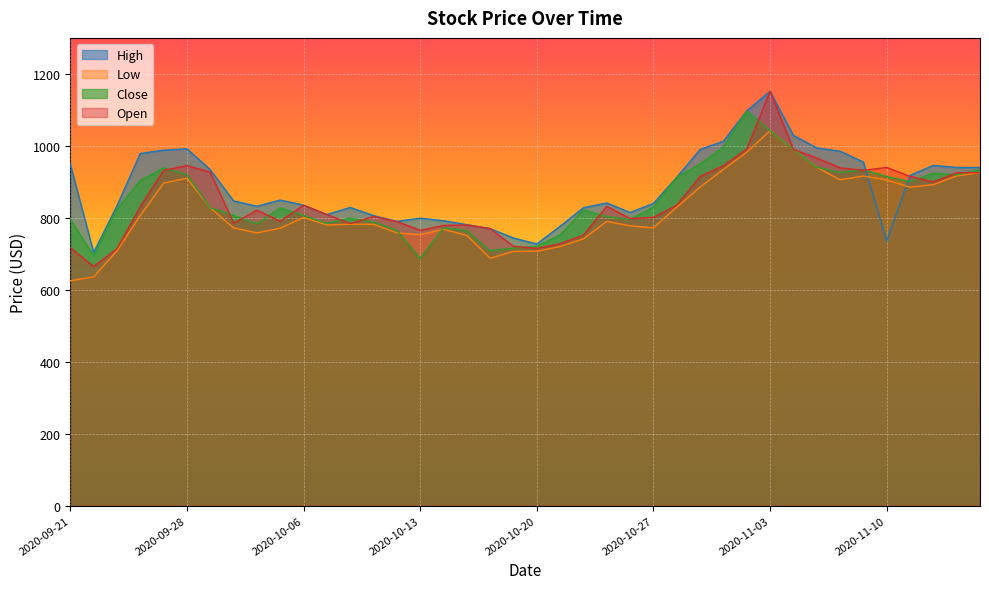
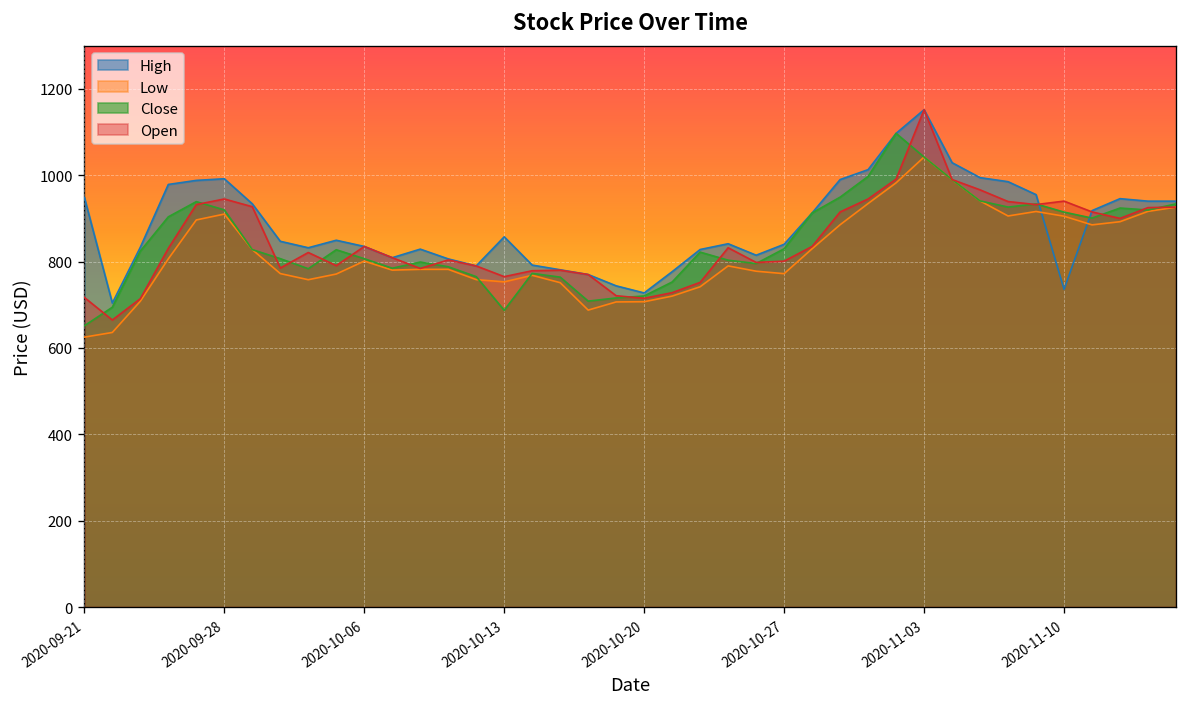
Close, 2020-09-21: 800 -> 650
High, 2020-10-13: 800 -> 860
